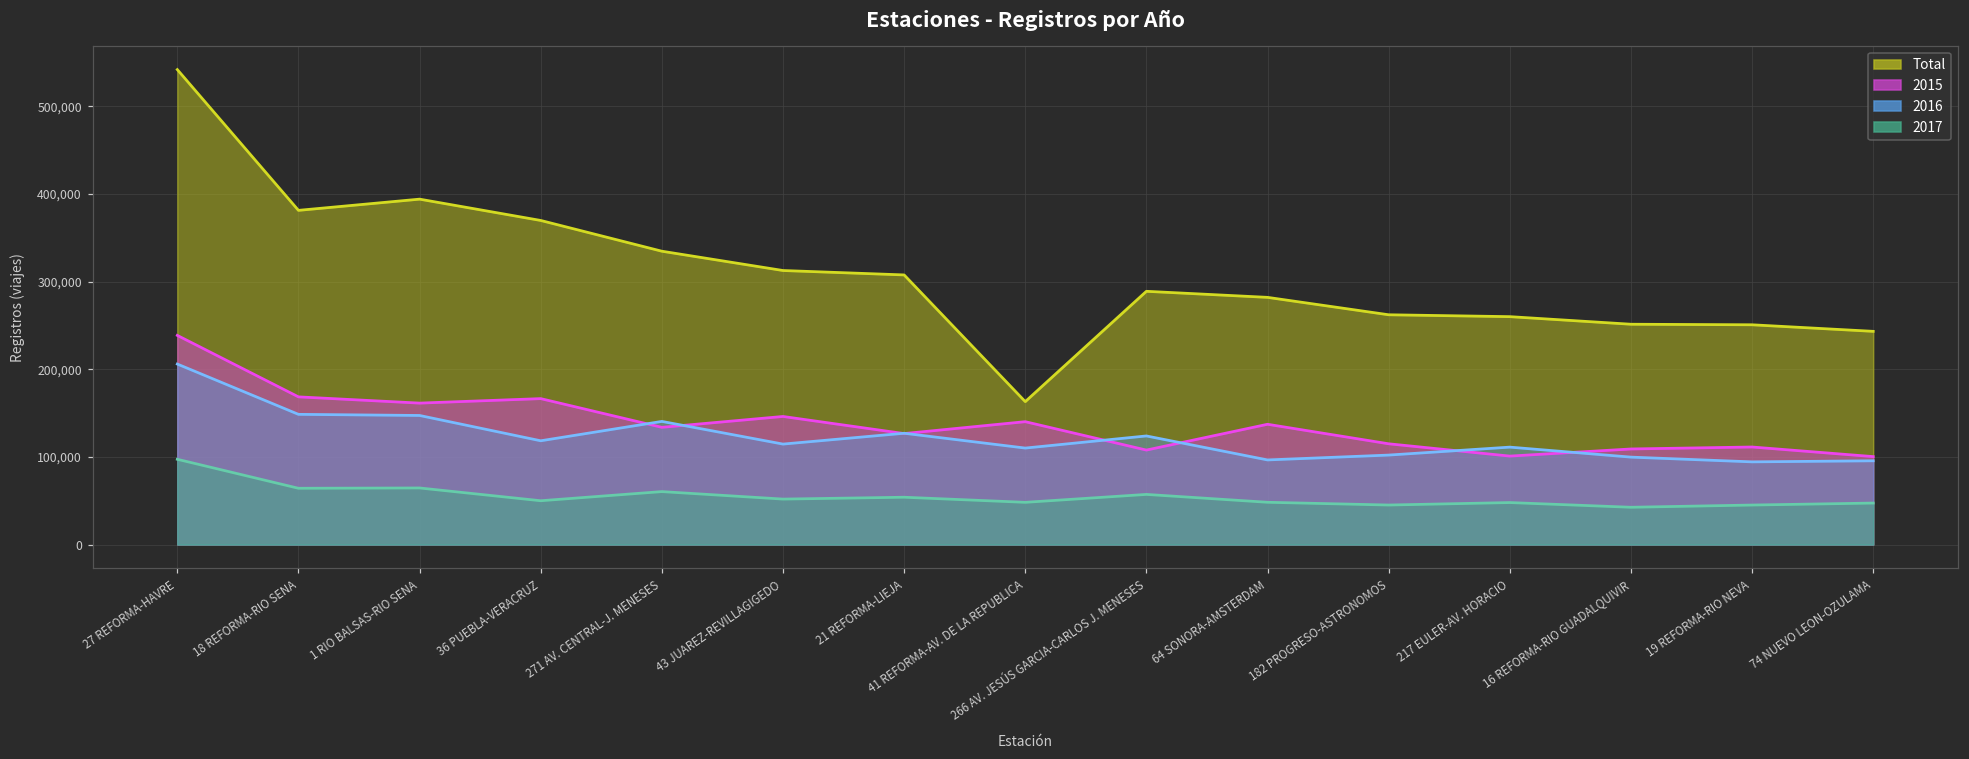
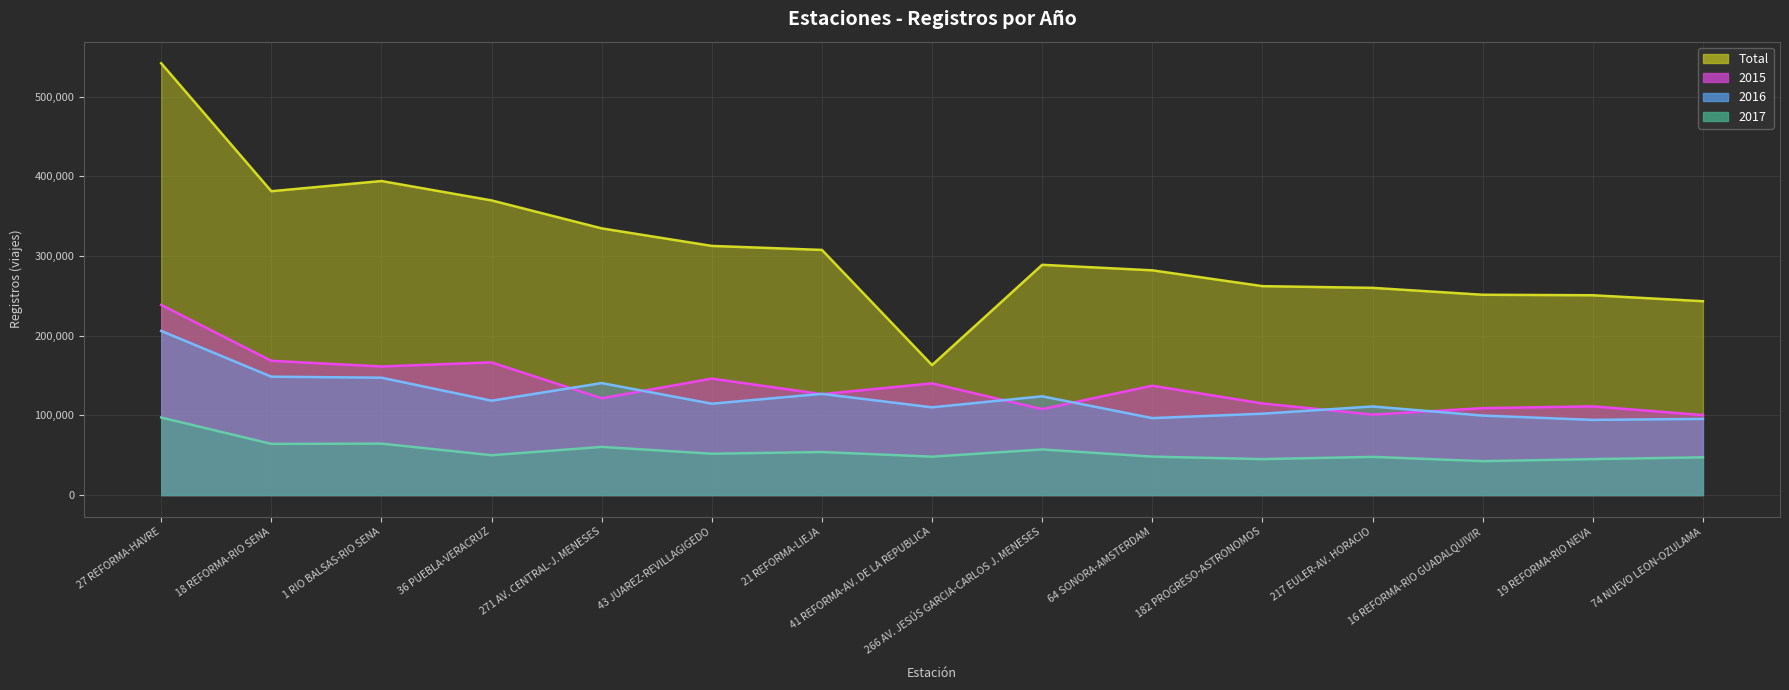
2015, 271 AV. CENTRAL-J. MENESES: 130,000 -> 120,000
